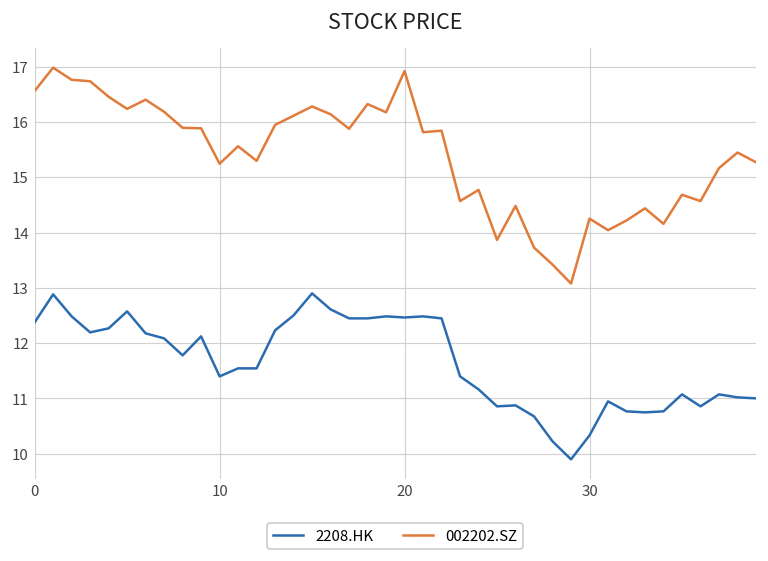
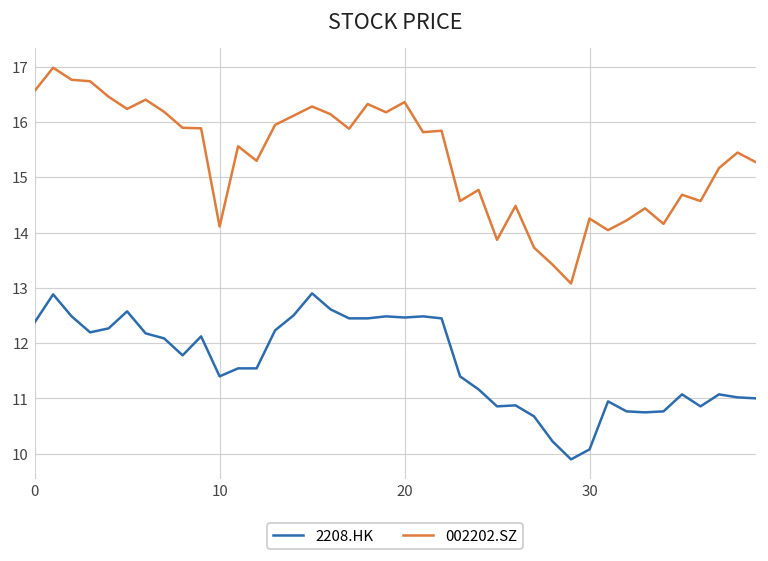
002202.SZ, 10: 15.2 -> 14.1
002202.SZ, 20: 16.9 -> 16.4
2208.HK, 30: 10.3 -> 10.1
